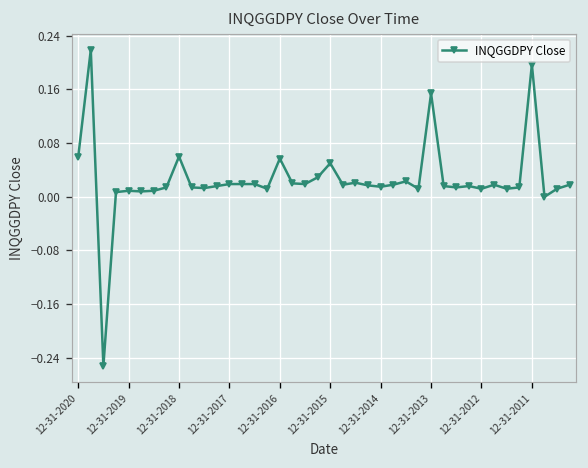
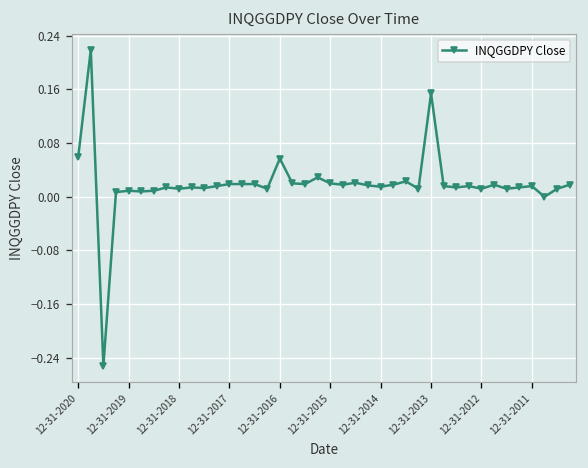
12-31-2018: 0.06 -> 0.01
12-31-2015: 0.05 -> 0.02
12-31-2011: 0.20 -> 0.02
